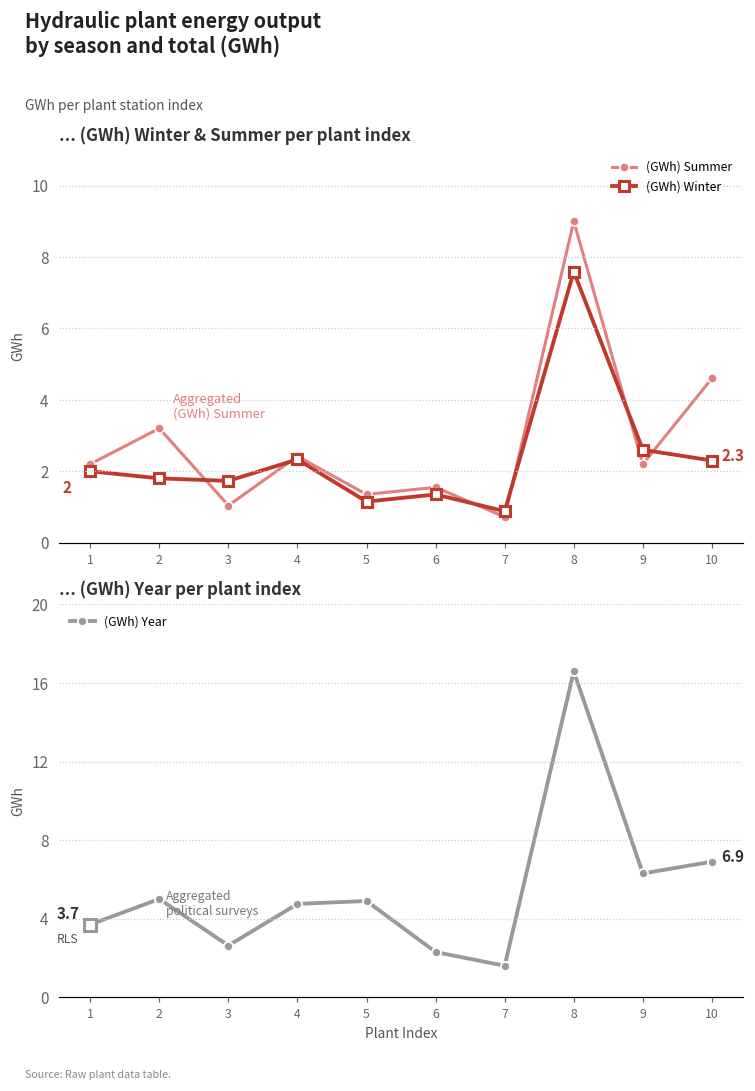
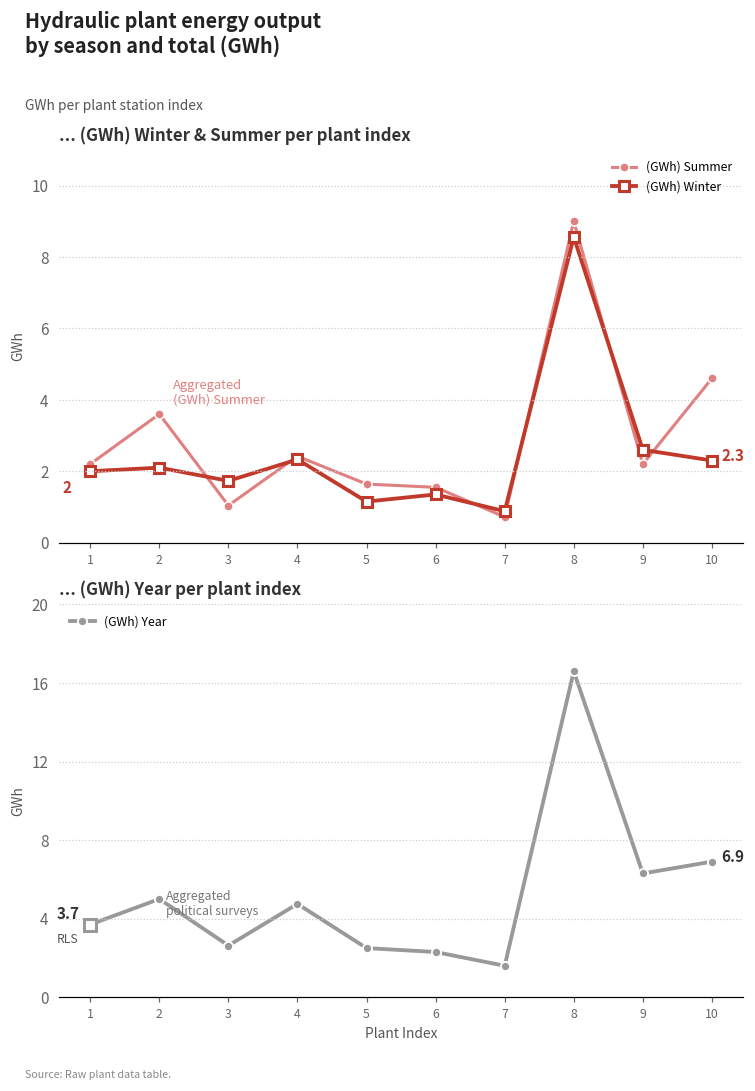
... (GWh) Winter & Summer per plant index, (GWh) Summer, 2: 3.2 -> 3.6
... (GWh) Winter & Summer per plant index, (GWh) Winter, 2: 1.8 -> 2.1
... (GWh) Winter & Summer per plant index, (GWh) Summer, 5: 1.4 -> 1.6
... (GWh) Winter & Summer per plant index, (GWh) Winter, 8: 7.6 -> 8.6
... (GWh) Year per plant index, (GWh) Year, 5: 4.9 -> 2.5
